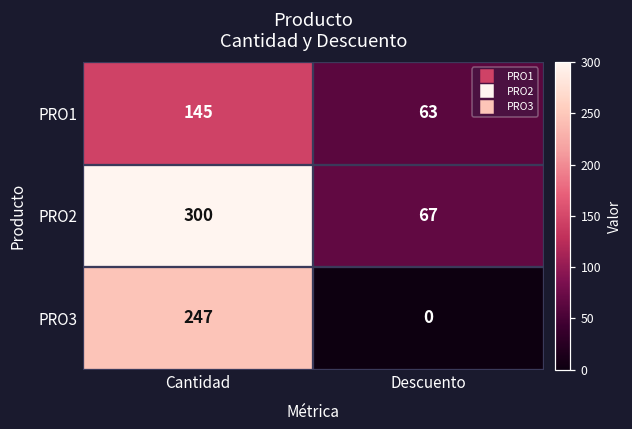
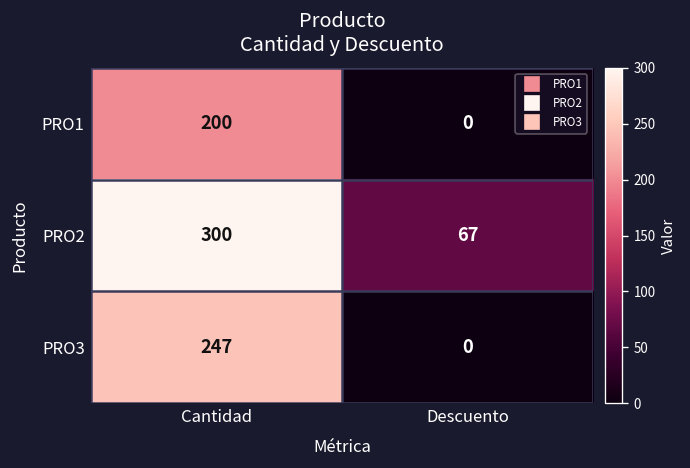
PRO1, Cantidad: 145 -> 200
PRO1, Descuento: 63 -> 0
